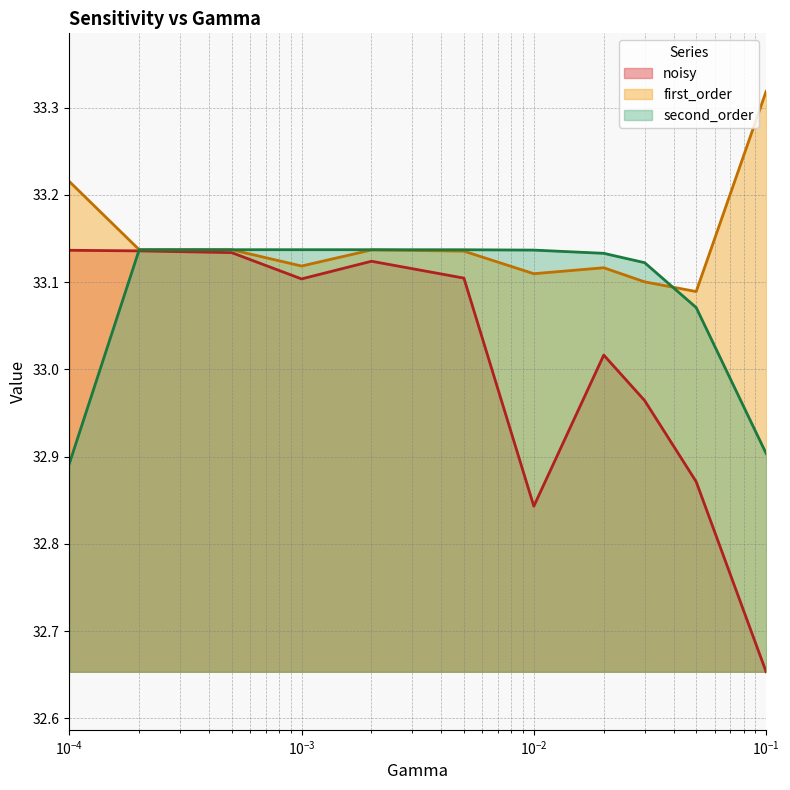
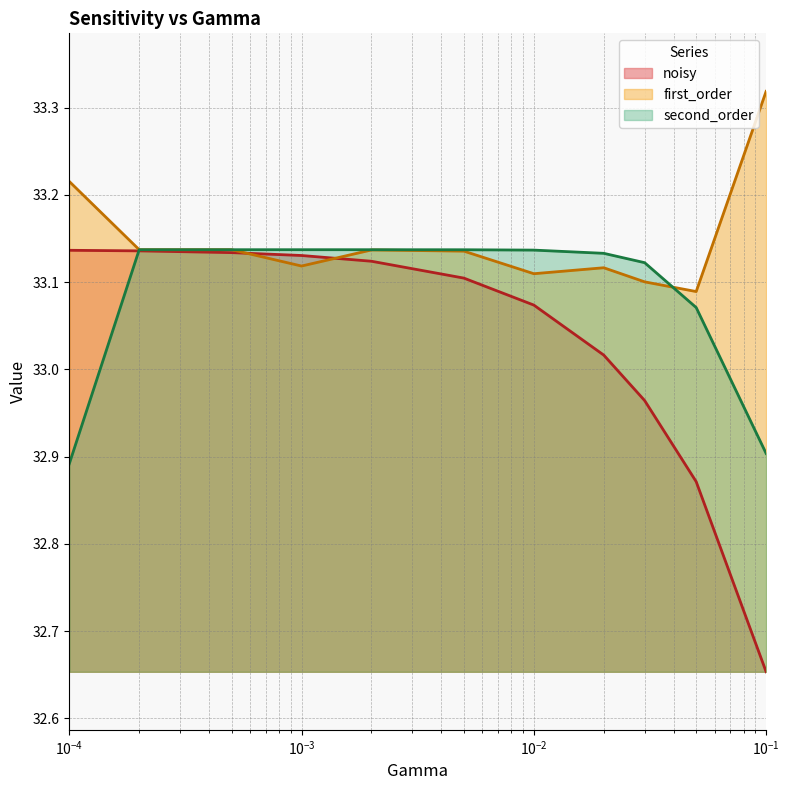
noisy, 10^-3: 33.10 -> 33.13
noisy, 10^-2: 32.84 -> 33.07
